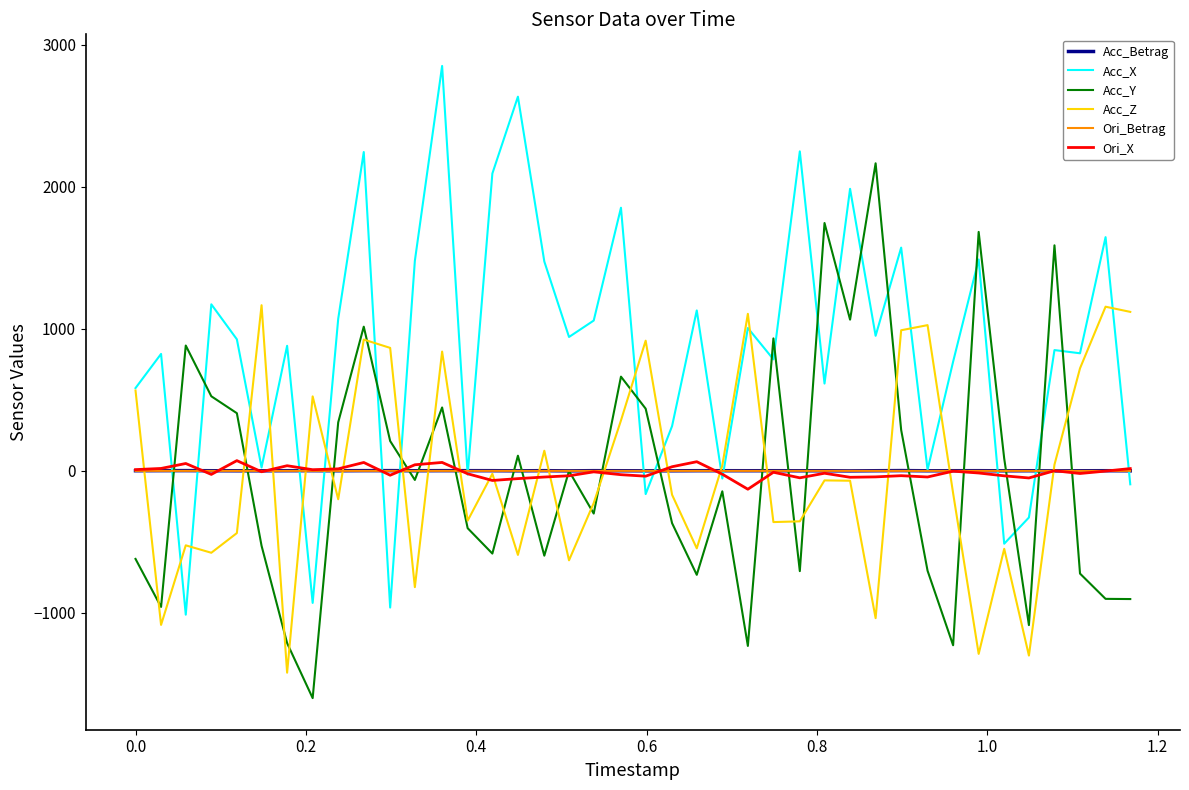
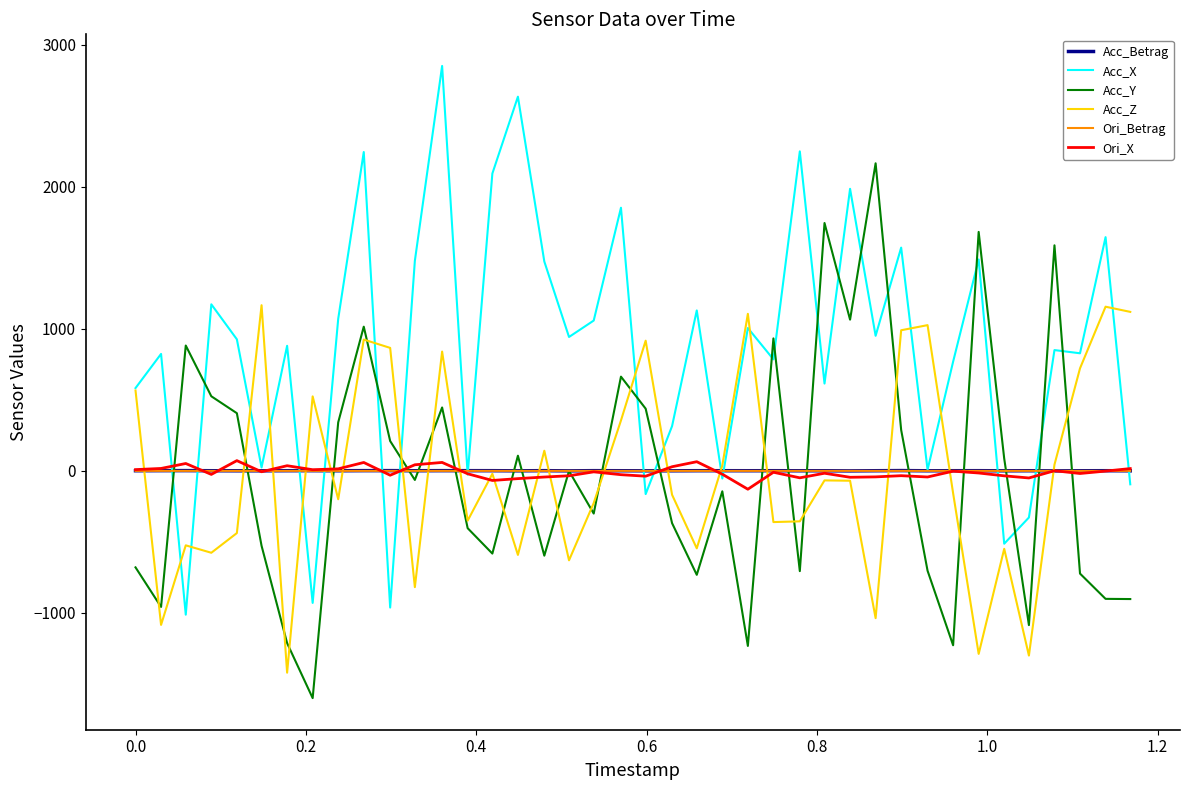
Acc_Y, 0.0: -620 -> -680
